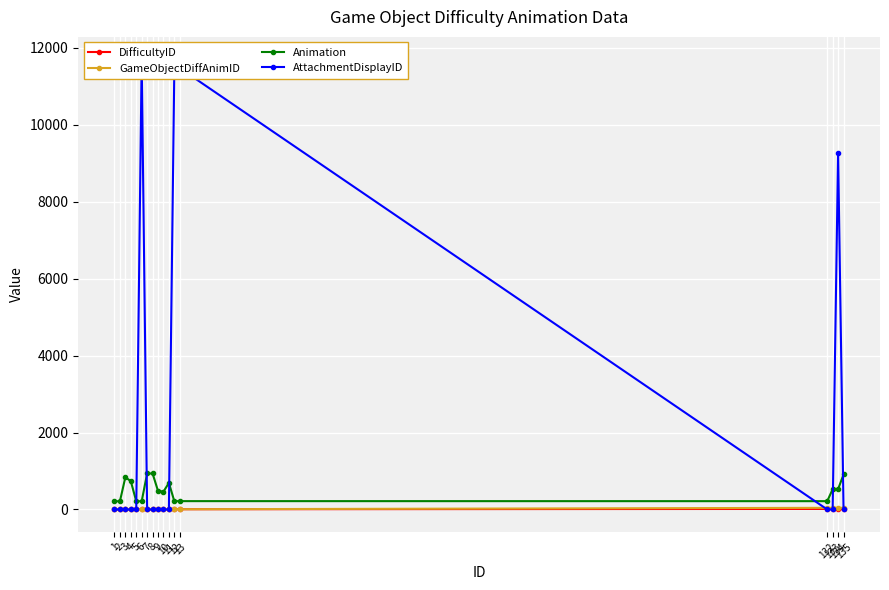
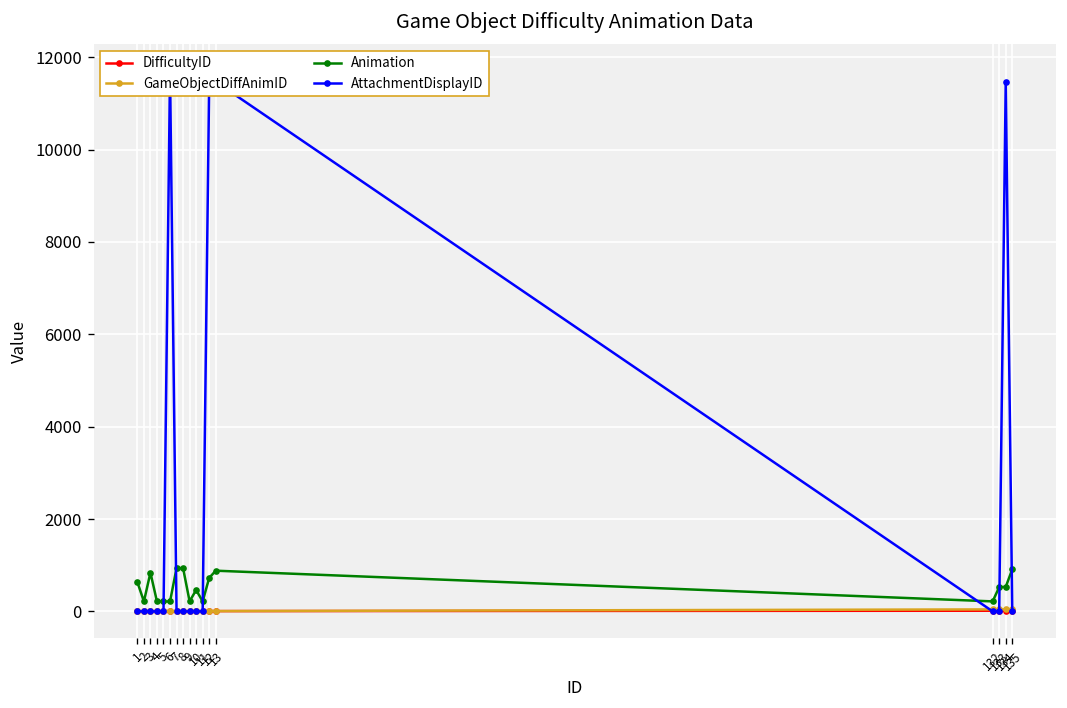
Animation, 1: 200 -> 600
Animation, 4: 700 -> 200
Animation, 9: 500 -> 200
Animation, 11: 700 -> 200
Animation, 12: 200 -> 700
Animation, 13: 200 -> 900
AttachmentDisplayID, 134: 9300 -> 11500
